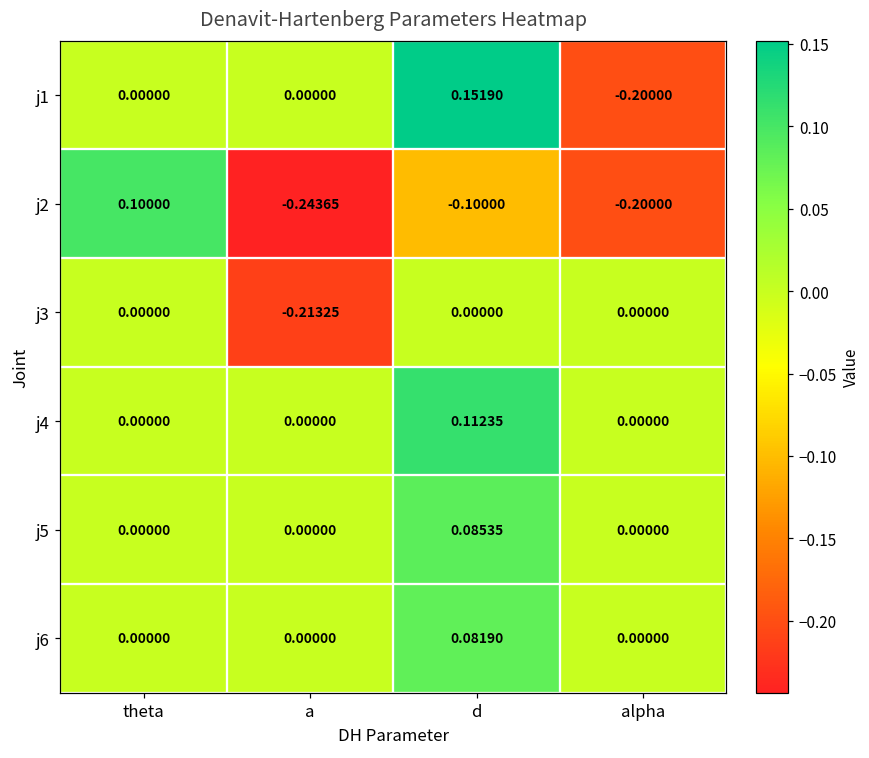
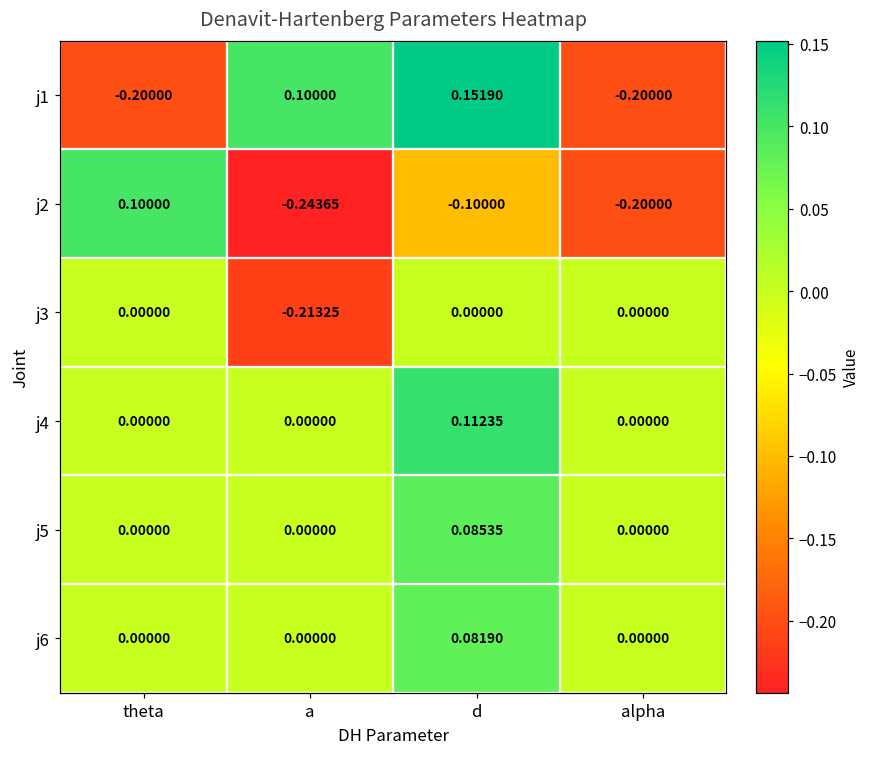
j1, theta: 0.00000 -> -0.20000
j1, a: 0.00000 -> 0.10000
